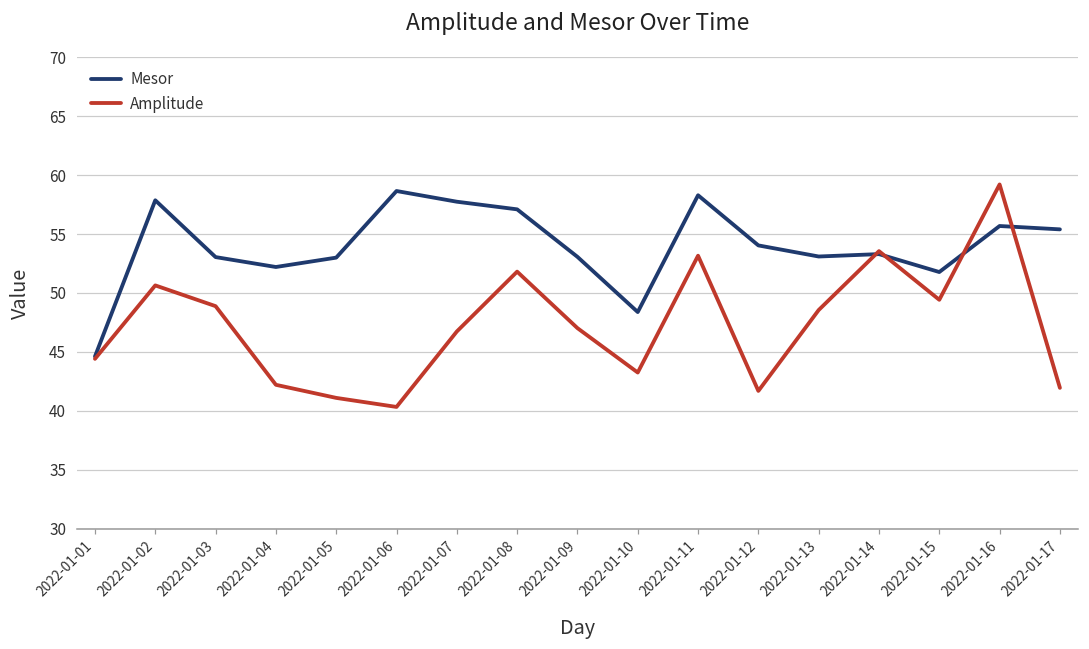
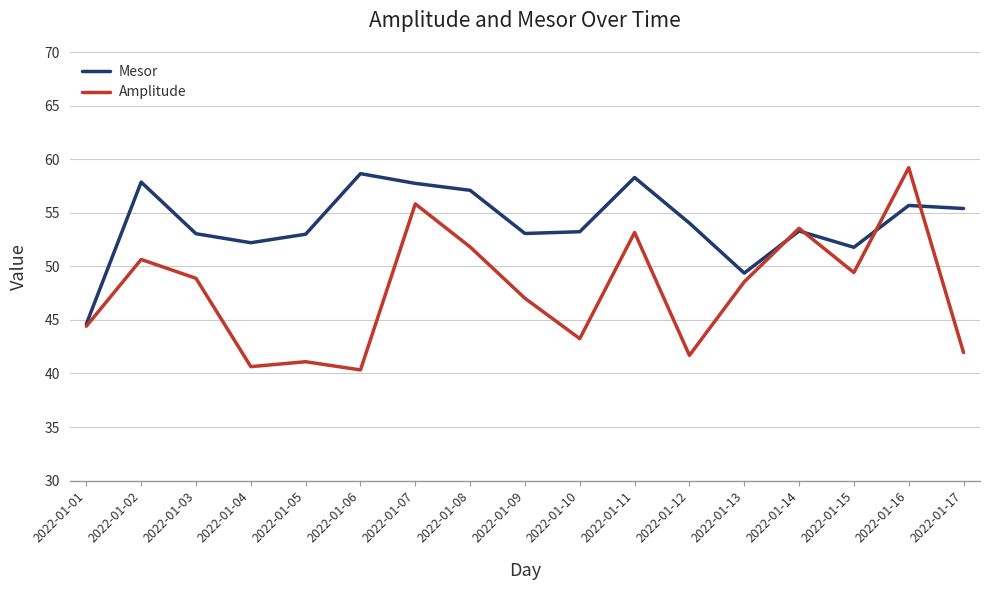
Amplitude, 2022-01-04: 42.2 -> 40.6
Amplitude, 2022-01-07: 46.7 -> 55.8
Mesor, 2022-01-10: 48.4 -> 53.2
Mesor, 2022-01-13: 53.1 -> 49.4
